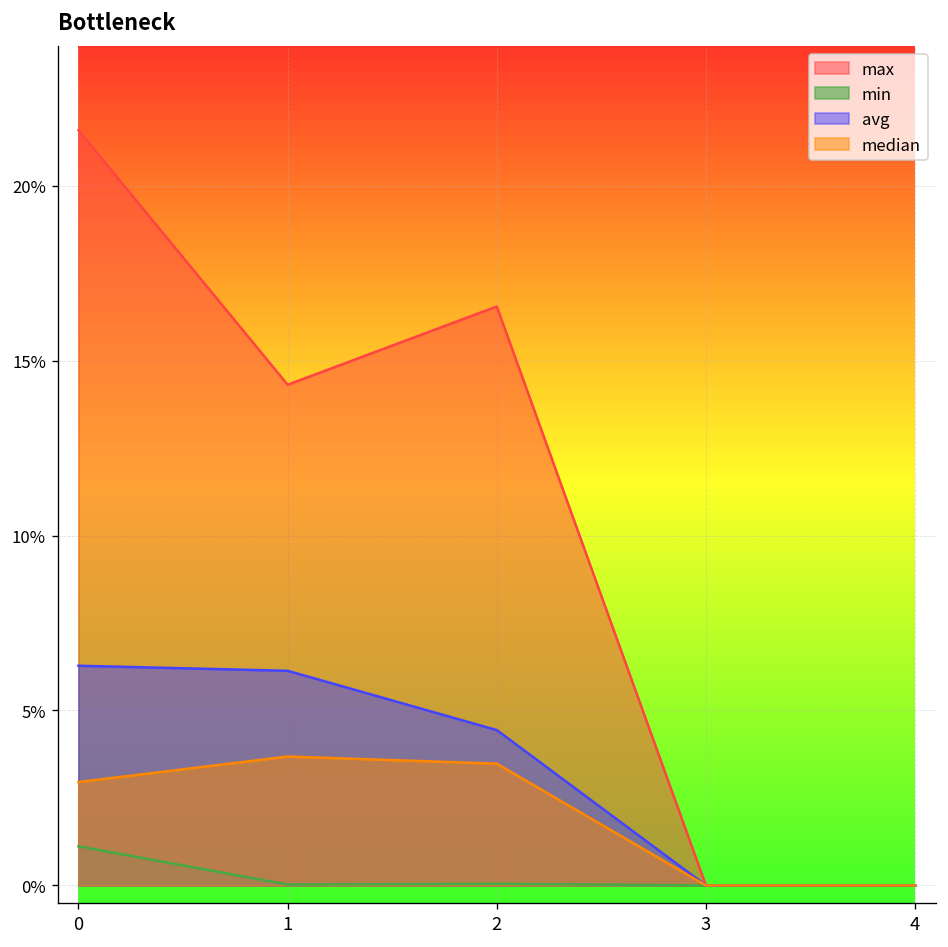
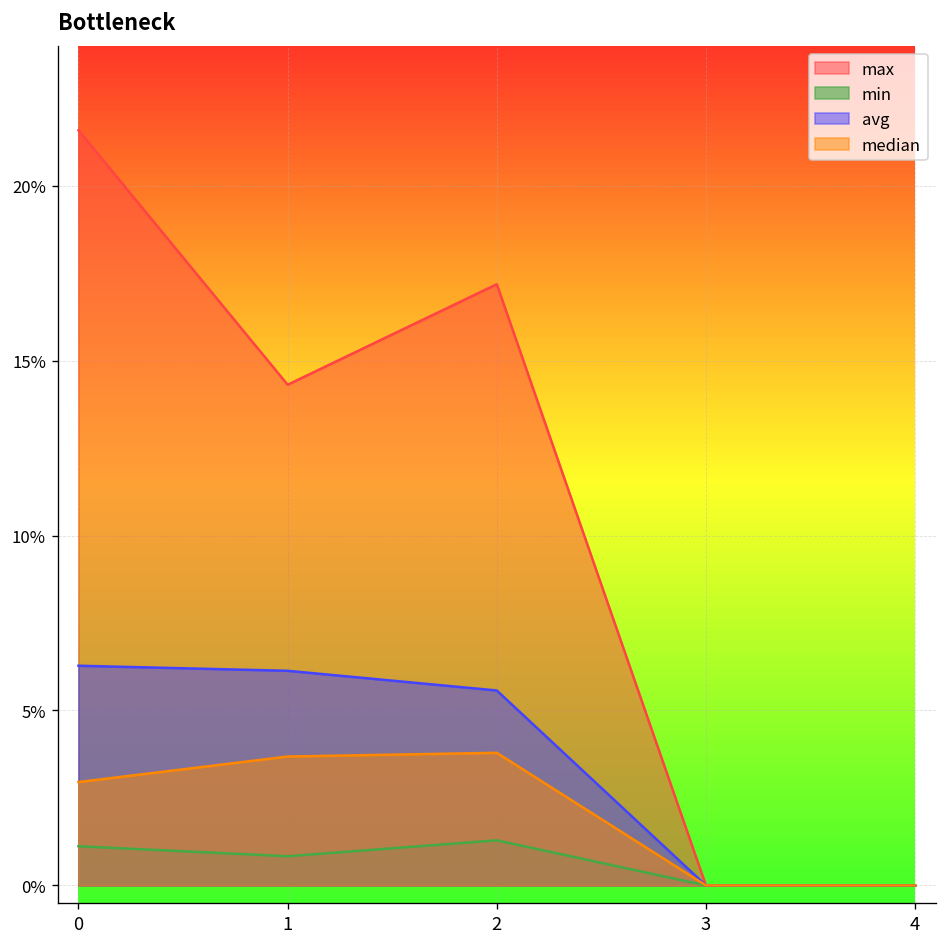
min, 1: 0.0% -> 0.8%
max, 2: 16.5% -> 17.2%
min, 2: 0.0% -> 1.3%
avg, 2: 4.4% -> 5.6%
median, 2: 3.5% -> 3.8%
